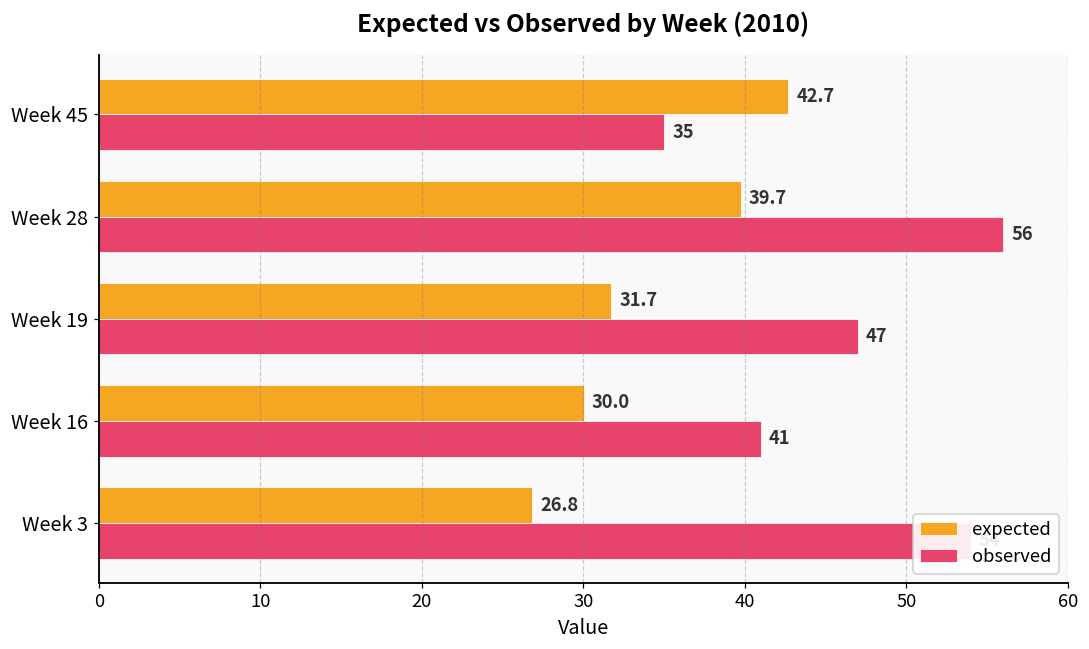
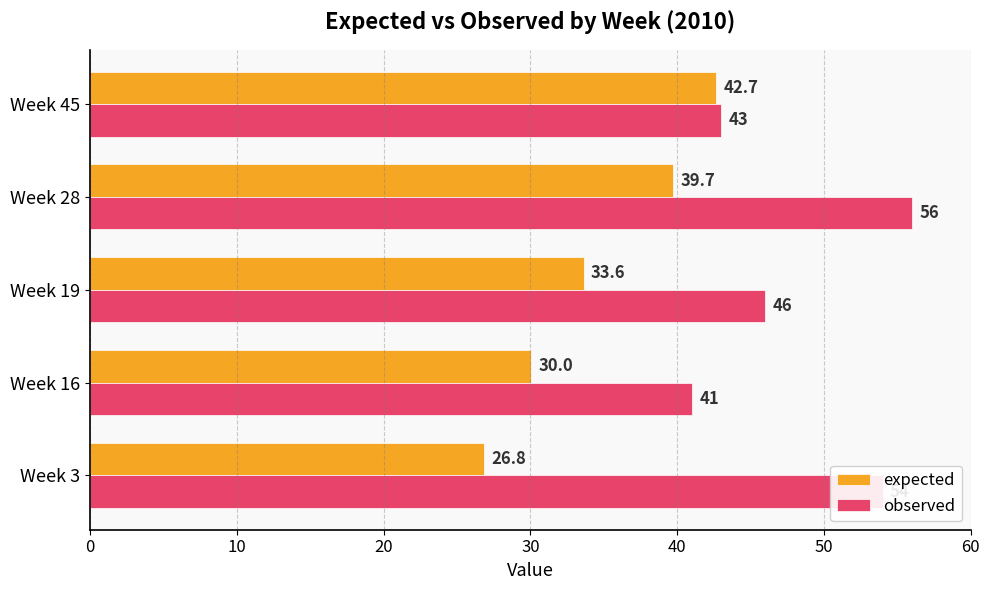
observed, Week 45: 35 -> 43
expected, Week 19: 31.7 -> 33.6
observed, Week 19: 47 -> 46
